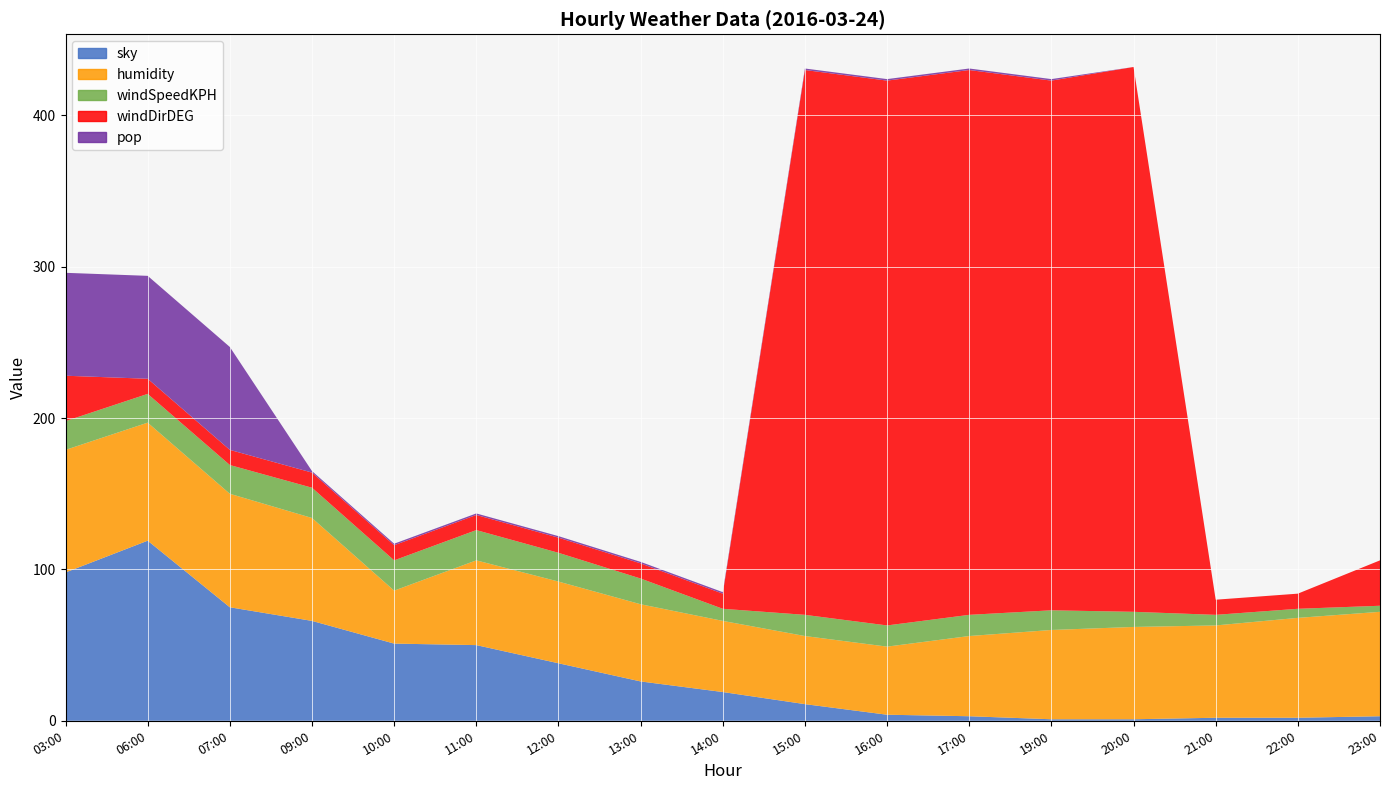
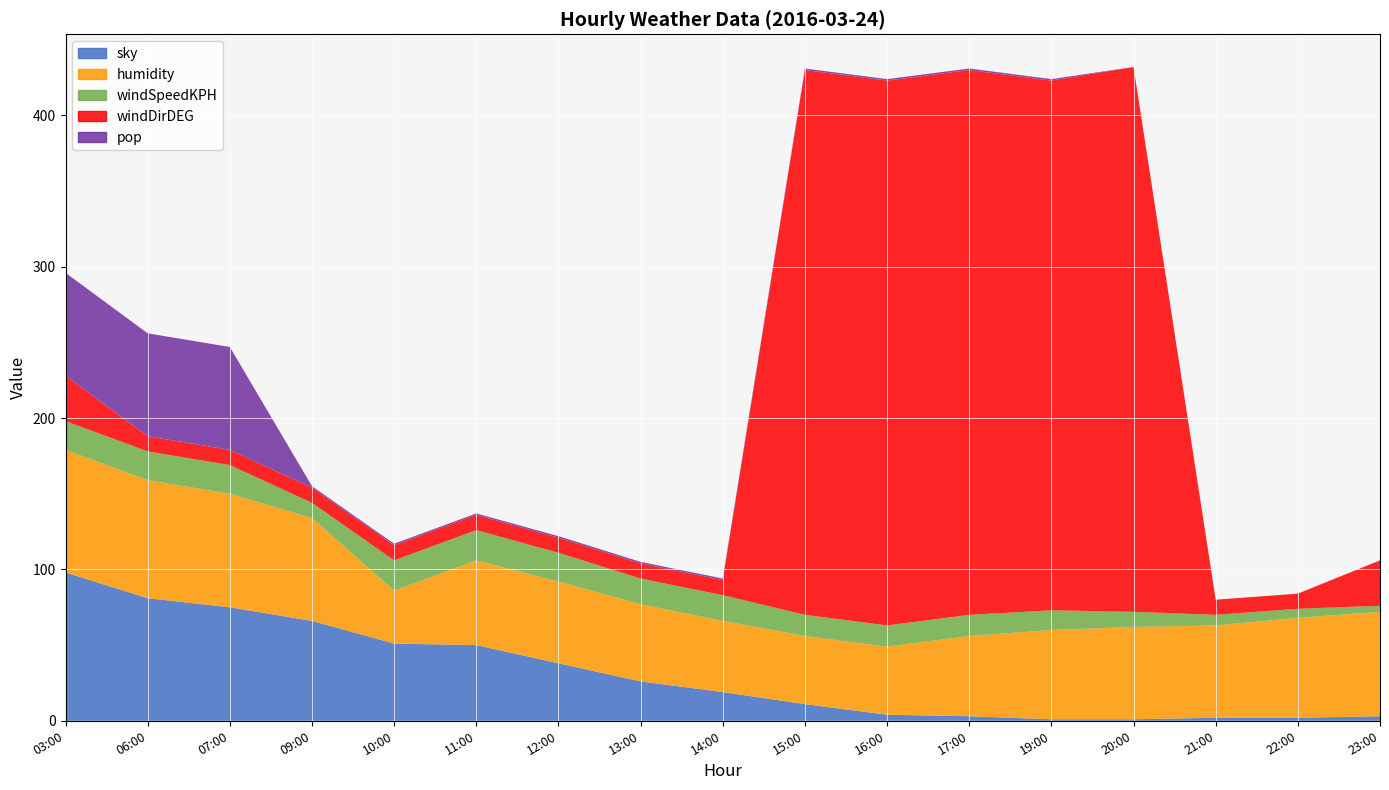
sky, 06:00: 119 -> 81
windSpeedKPH, 09:00: 20 -> 10
windSpeedKPH, 14:00: 8 -> 17
